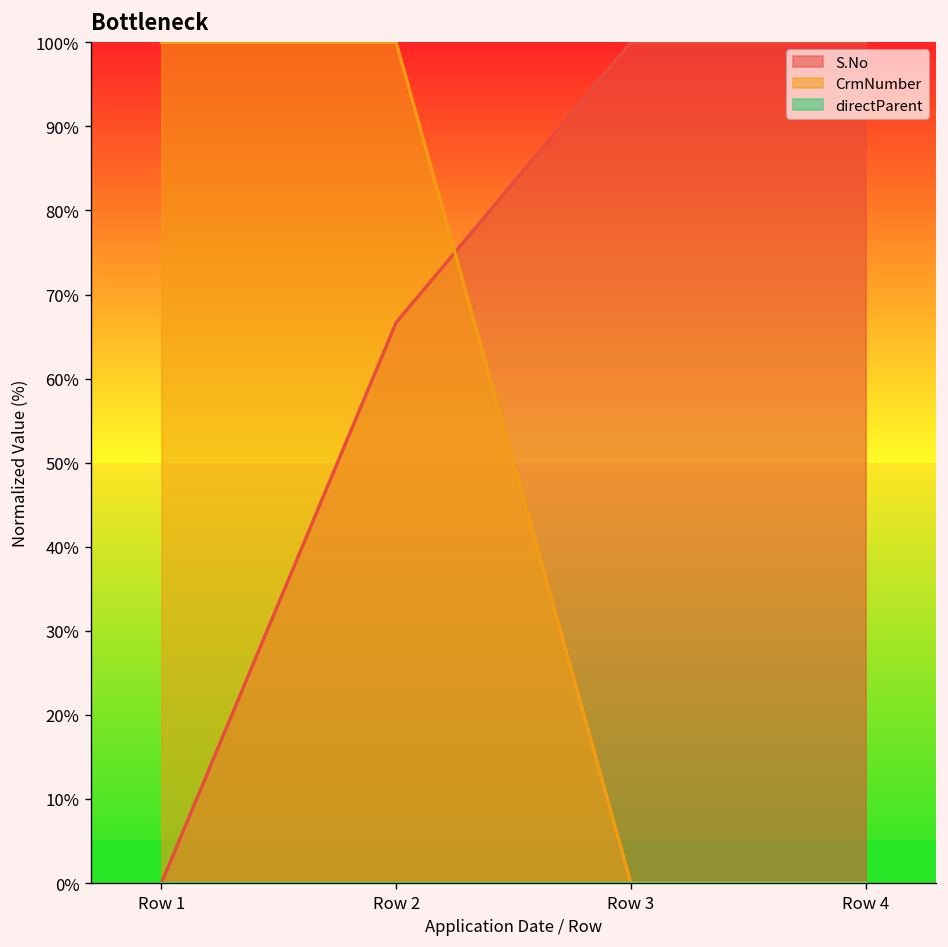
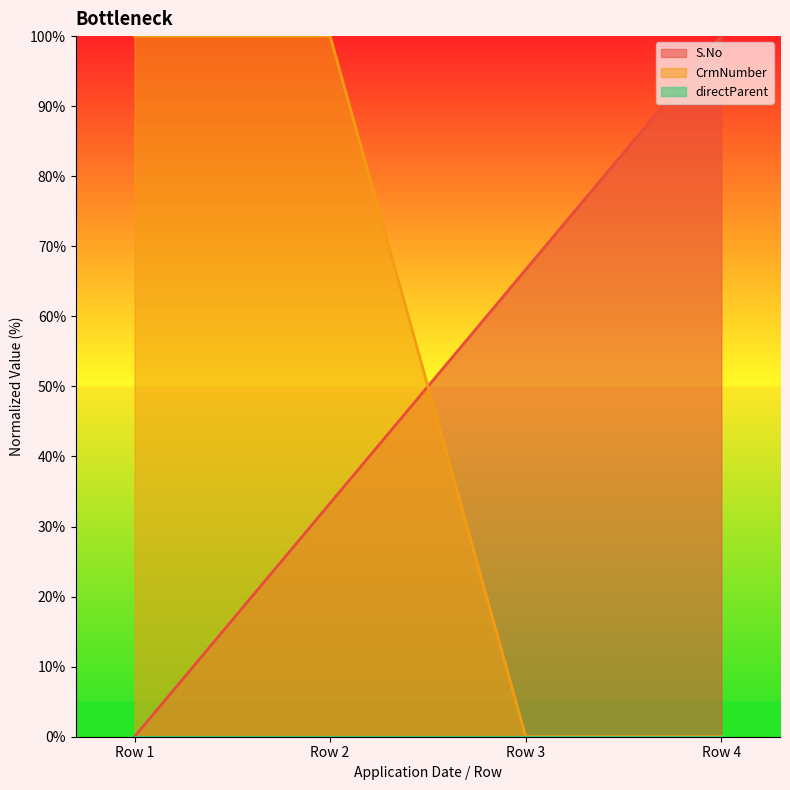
S.No, Row 2: 67% -> 33%
S.No, Row 3: 100% -> 67%
